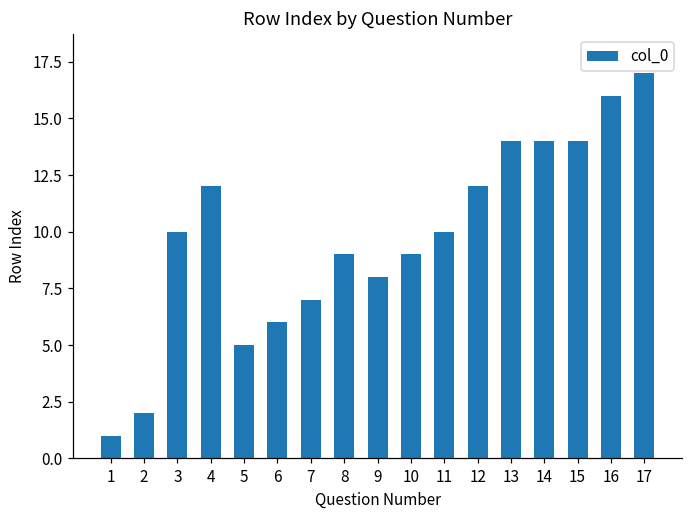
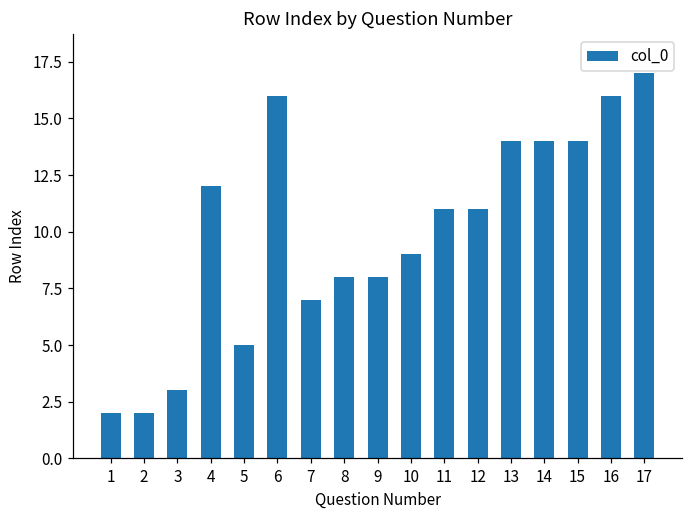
1: 1 -> 2
3: 10 -> 3
6: 6 -> 16
8: 9 -> 8
11: 10 -> 11
12: 12 -> 11
